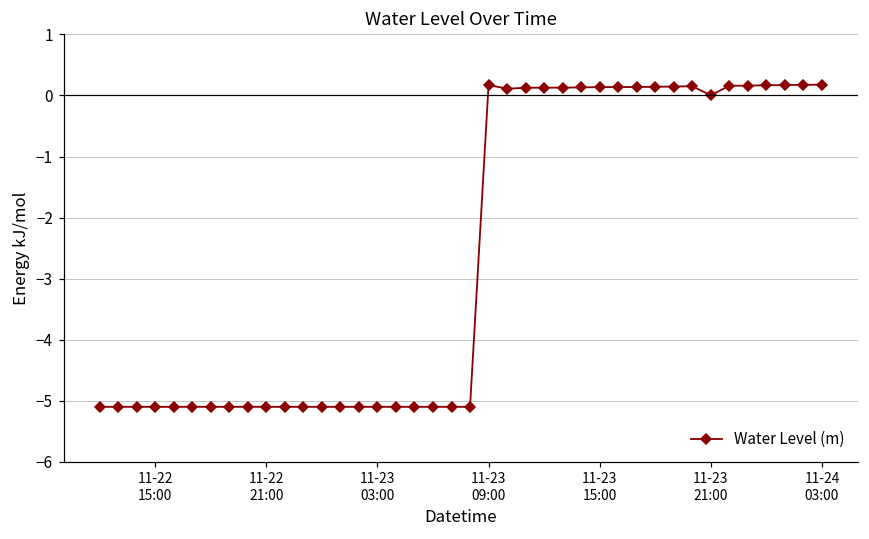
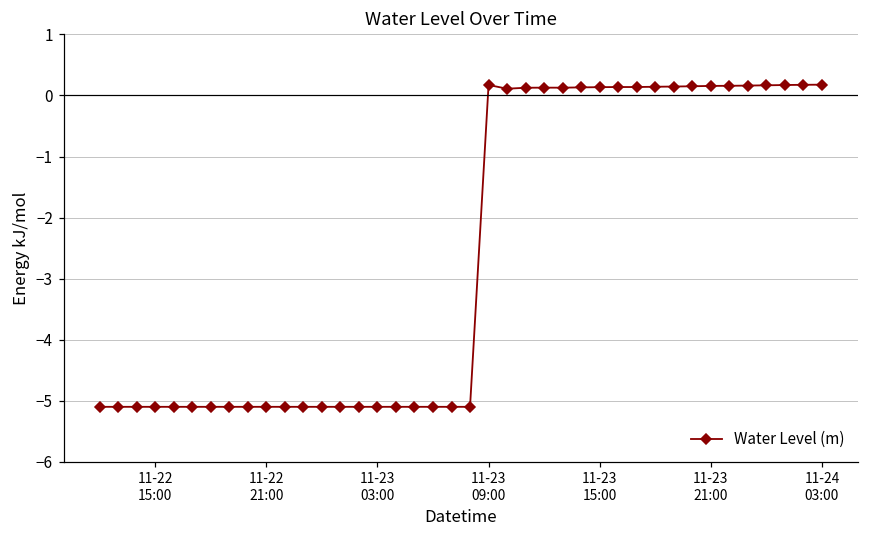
11-23 21:00: 0.0 -> 0.2
